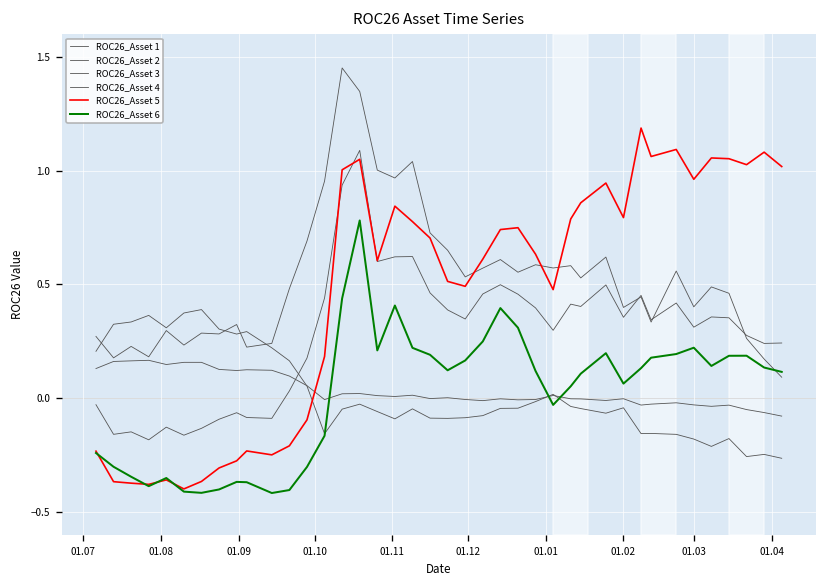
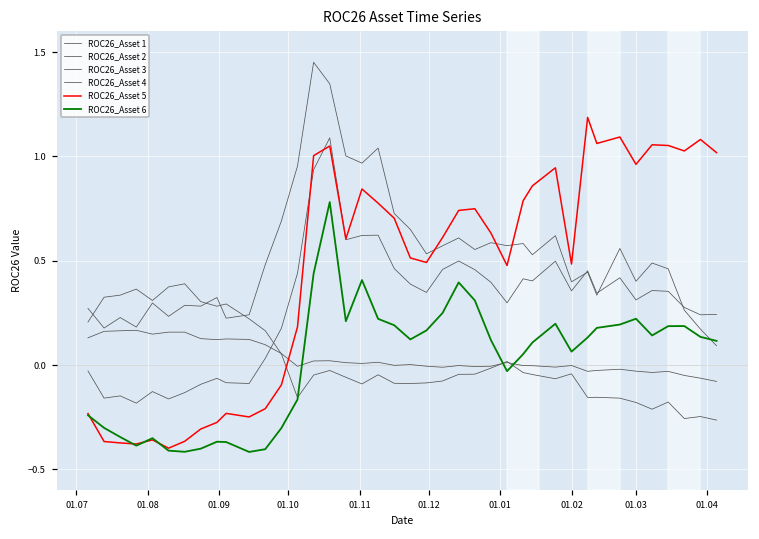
ROC26_Asset 5, 01.02: 0.79 -> 0.48
